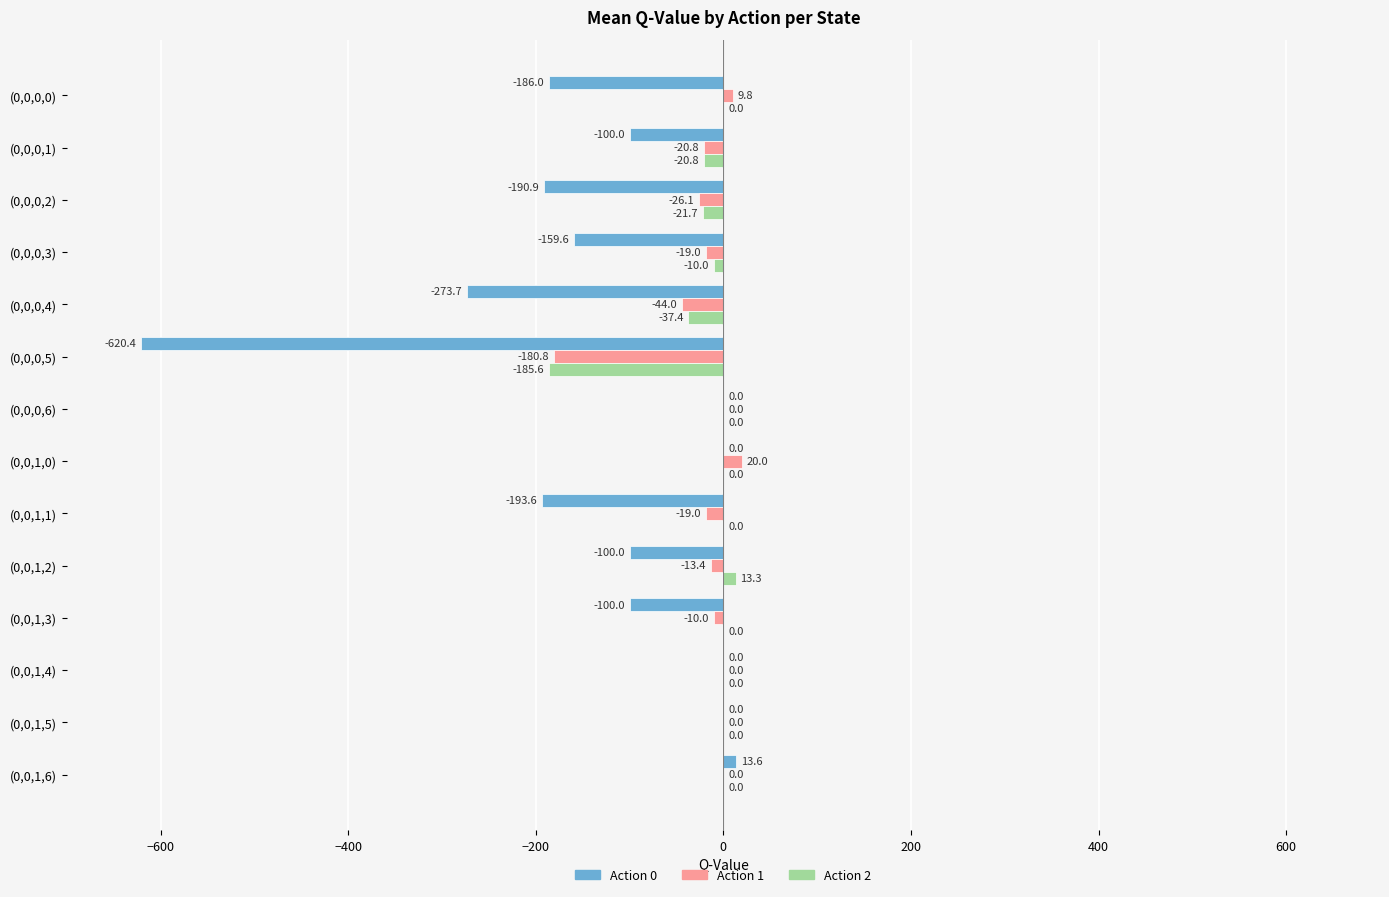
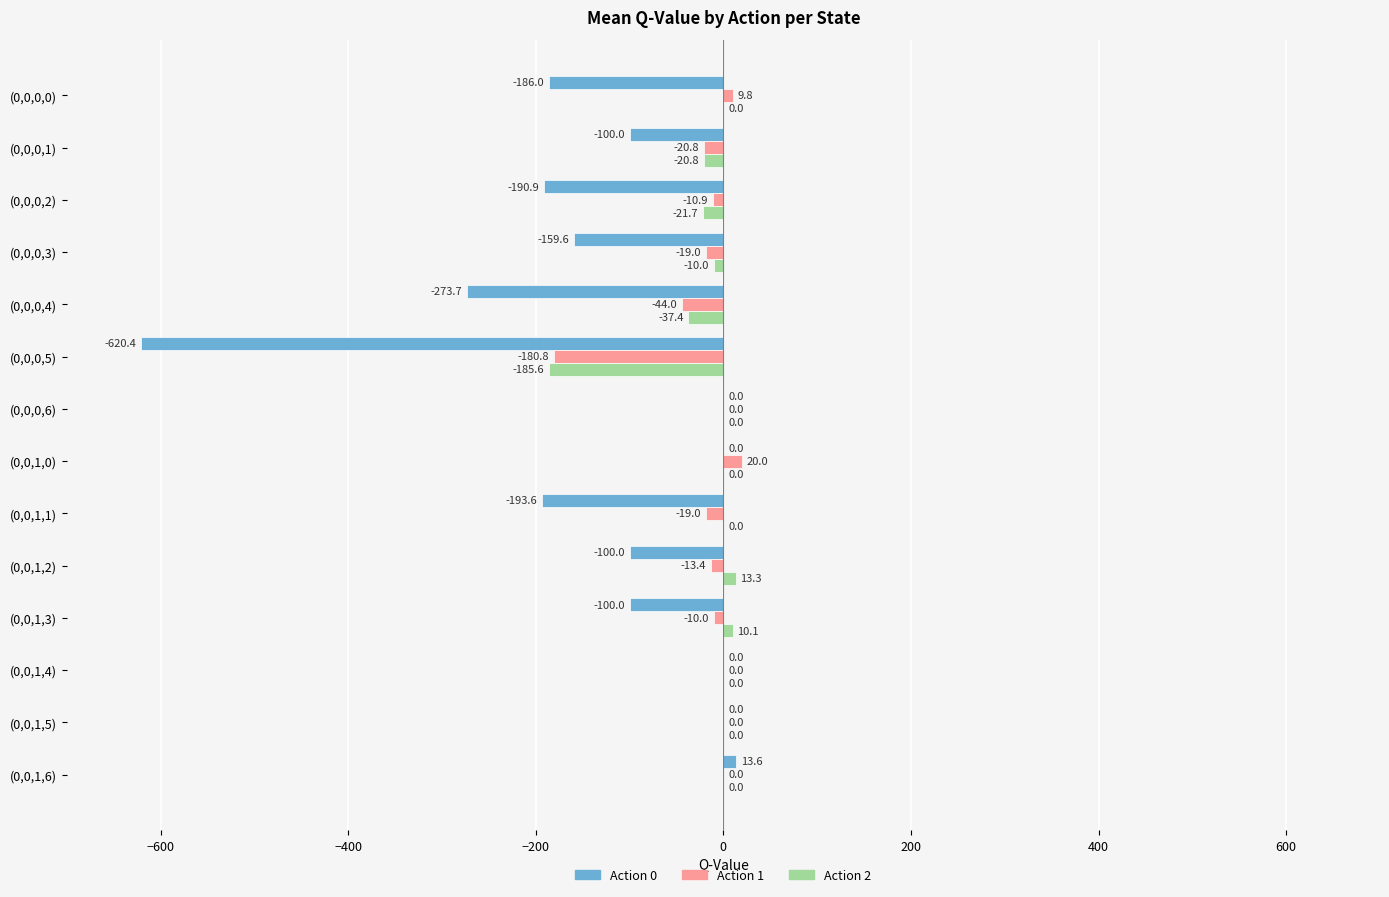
Action 1, (0,0,0,2): -26.1 -> -10.9
Action 2, (0,0,1,3): 0.0 -> 10.1
